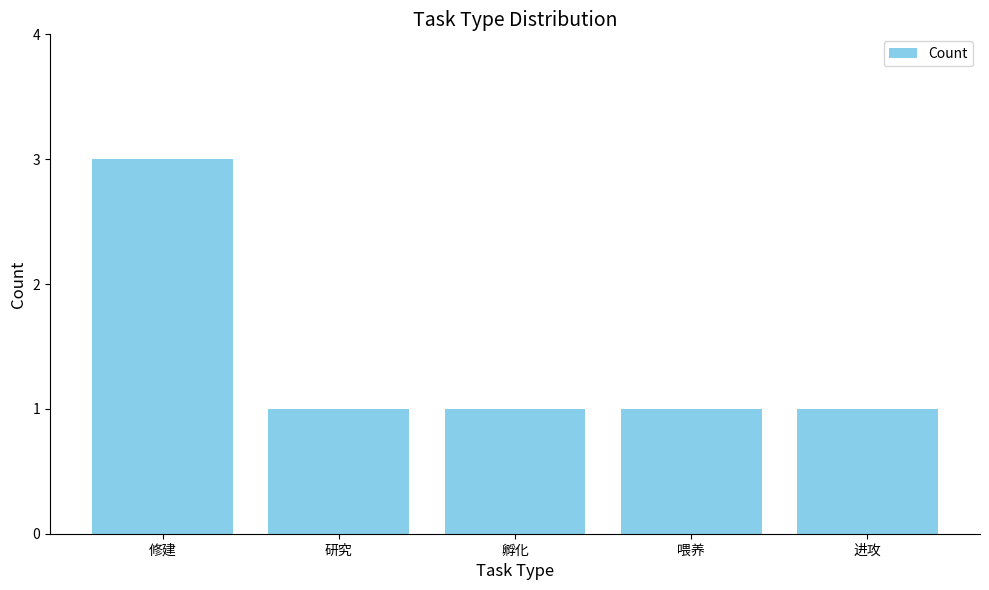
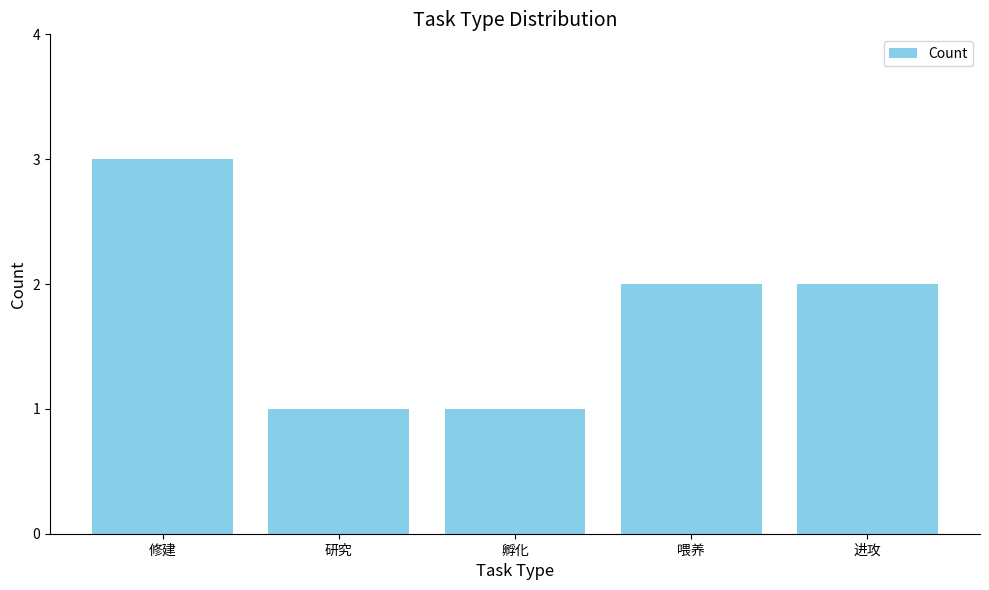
喂养: 1 -> 2
进攻: 1 -> 2
